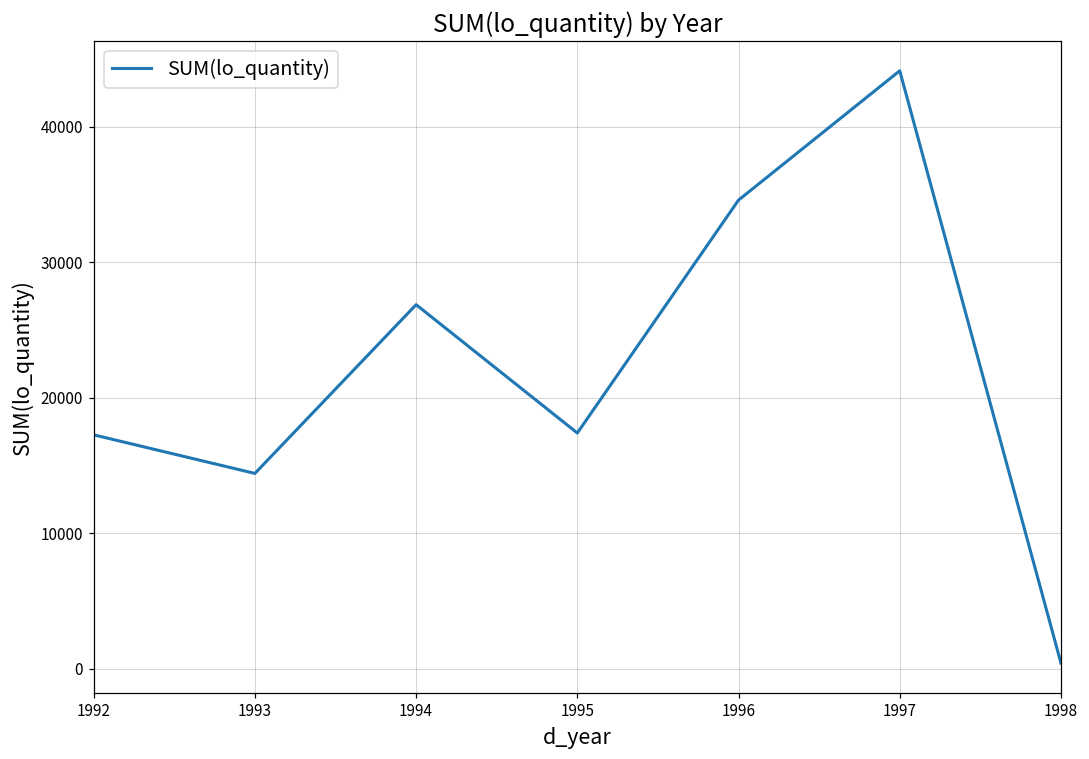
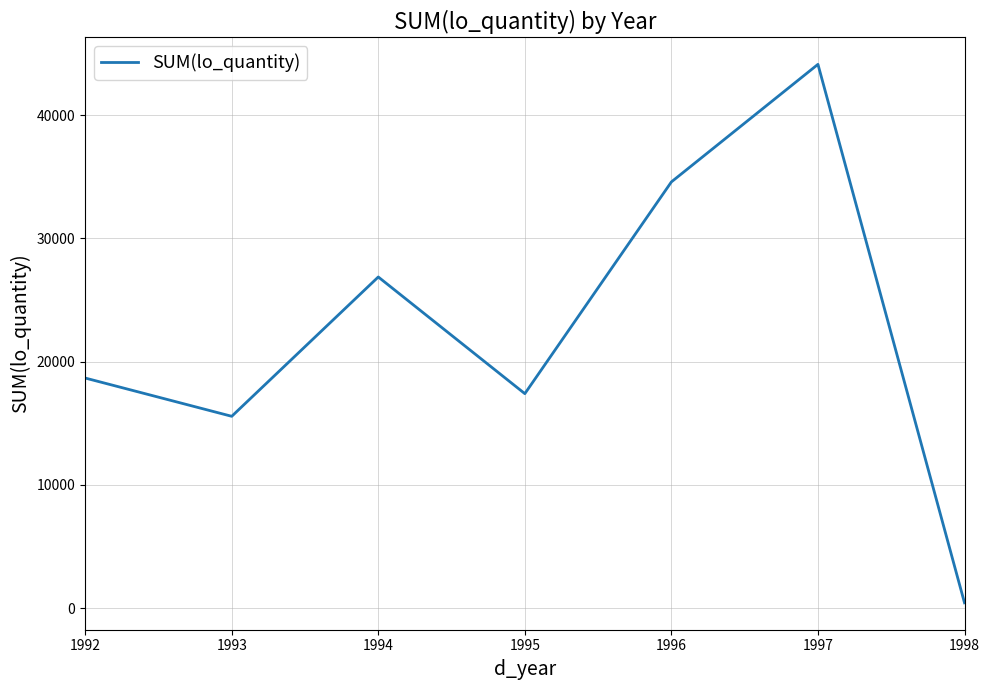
1992: 17300 -> 18700
1993: 14400 -> 15600
